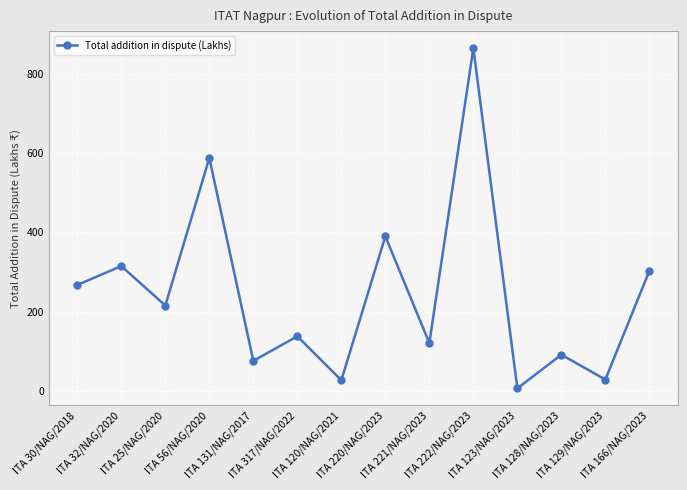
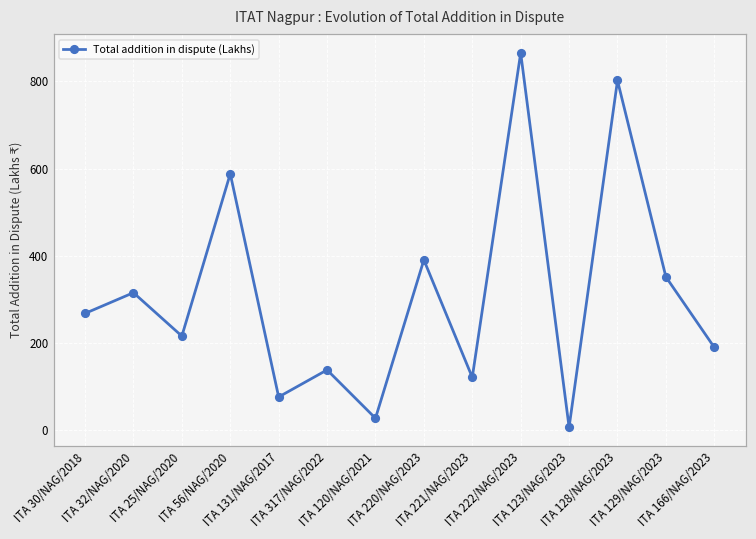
ITA 128/NAG/2023: 90 -> 800
ITA 129/NAG/2023: 30 -> 350
ITA 166/NAG/2023: 300 -> 190
